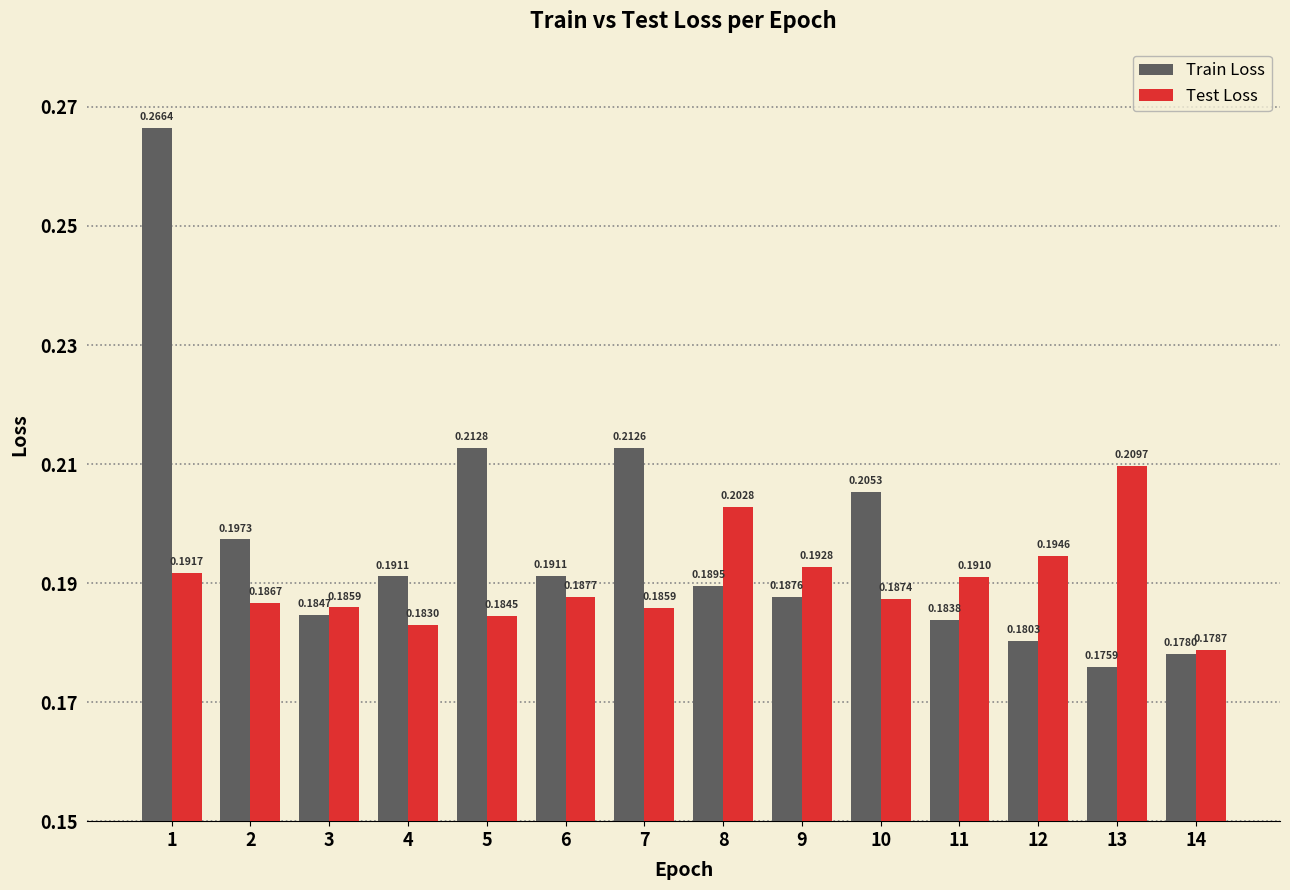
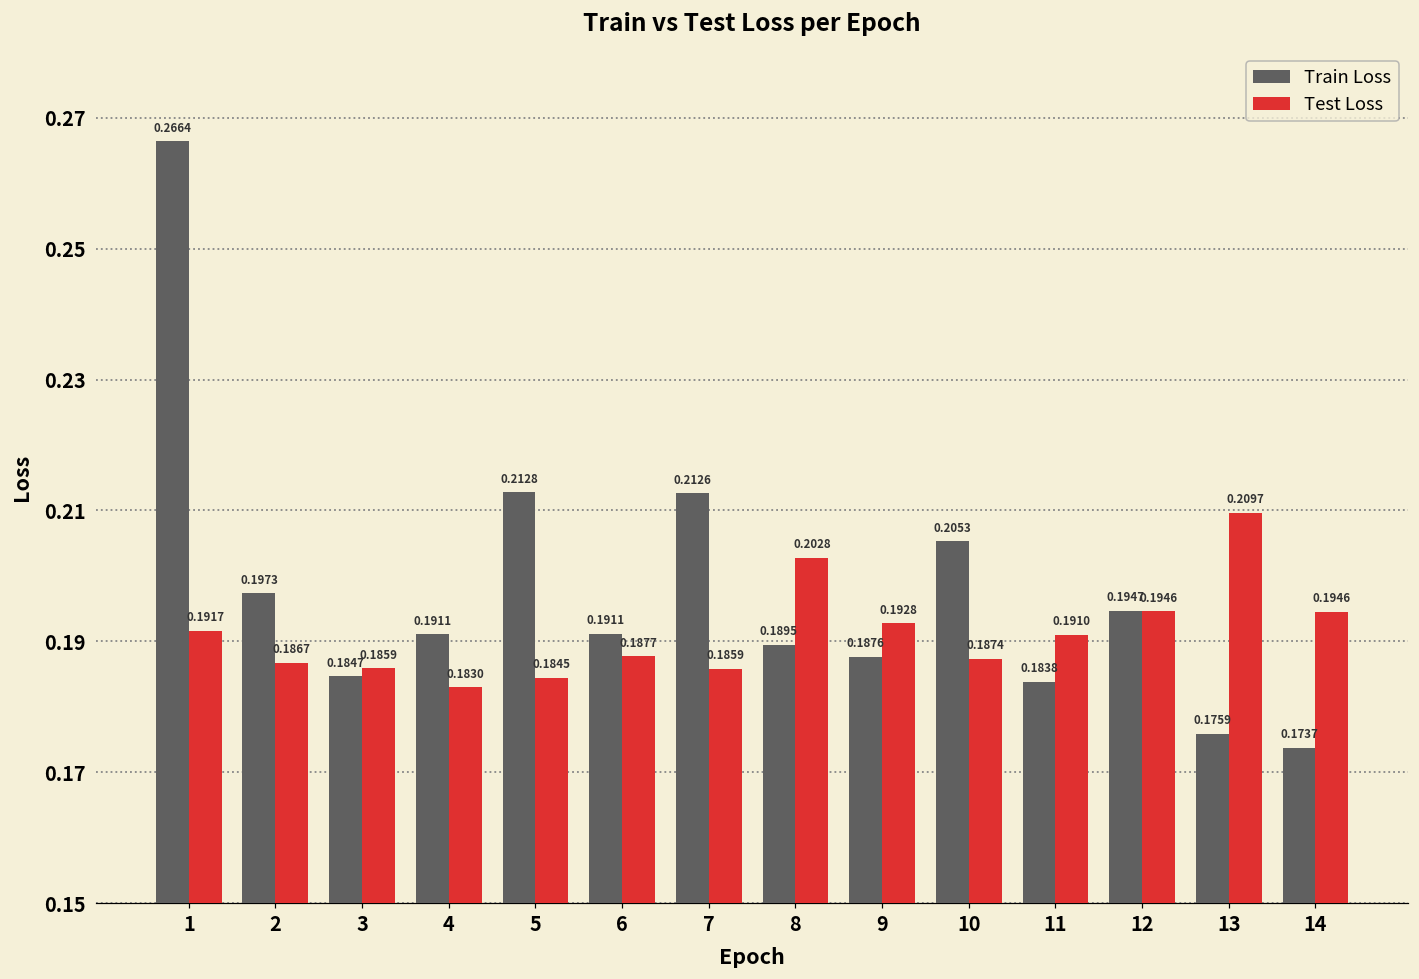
Train Loss, 12: 0.1803 -> 0.1947
Train Loss, 14: 0.1780 -> 0.1737
Test Loss, 14: 0.1787 -> 0.1946
